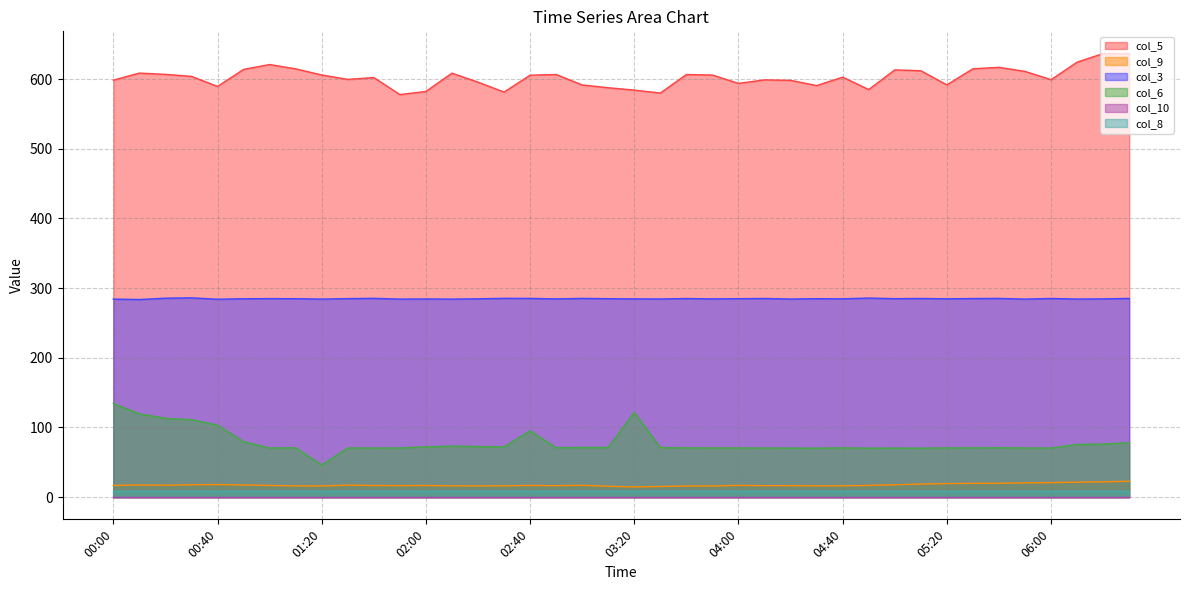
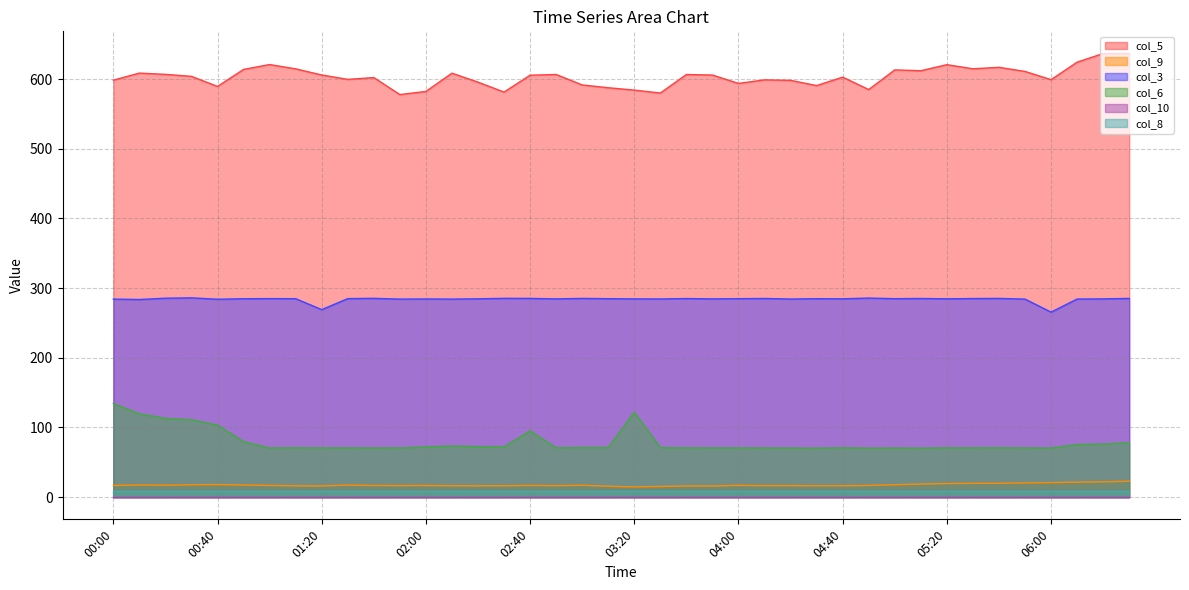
col_3, 01:20: 280 -> 270
col_6, 01:20: 50 -> 70
col_5, 05:20: 590 -> 620
col_3, 06:00: 290 -> 270
